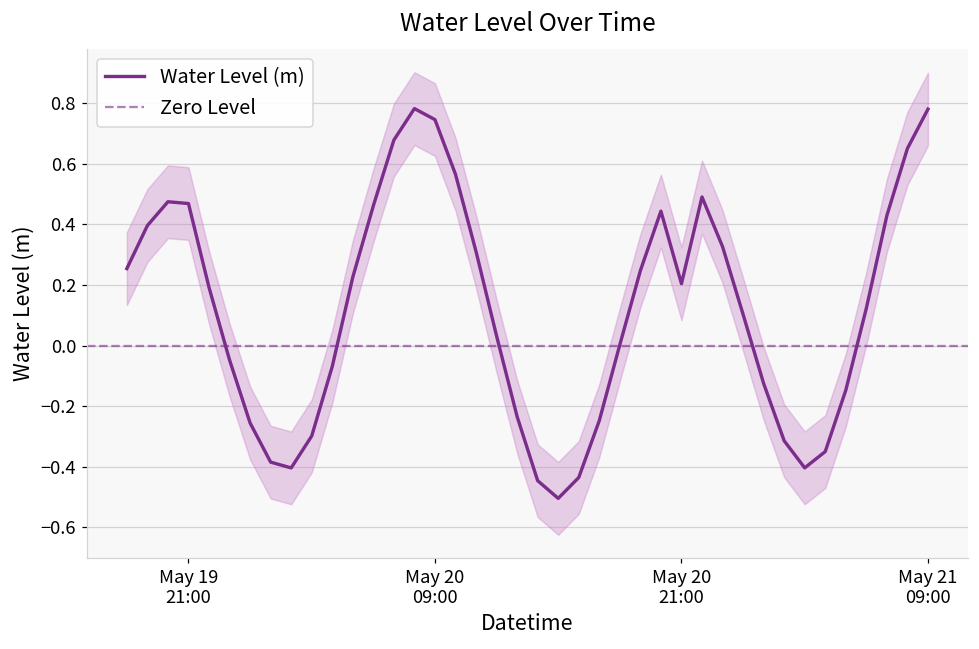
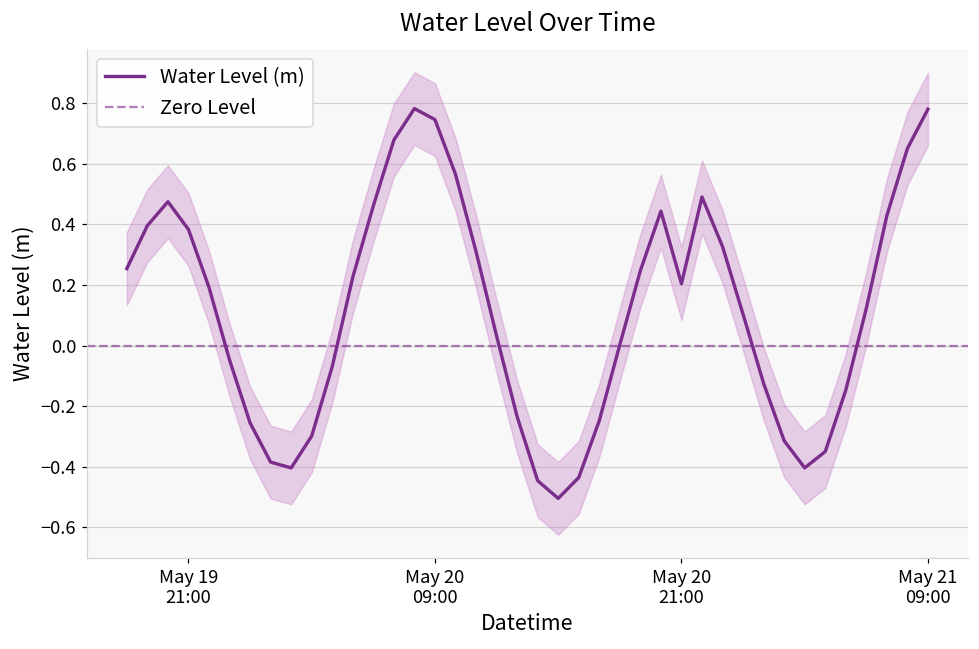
Water Level (m), May 19 21:00: 0.47 -> 0.38
